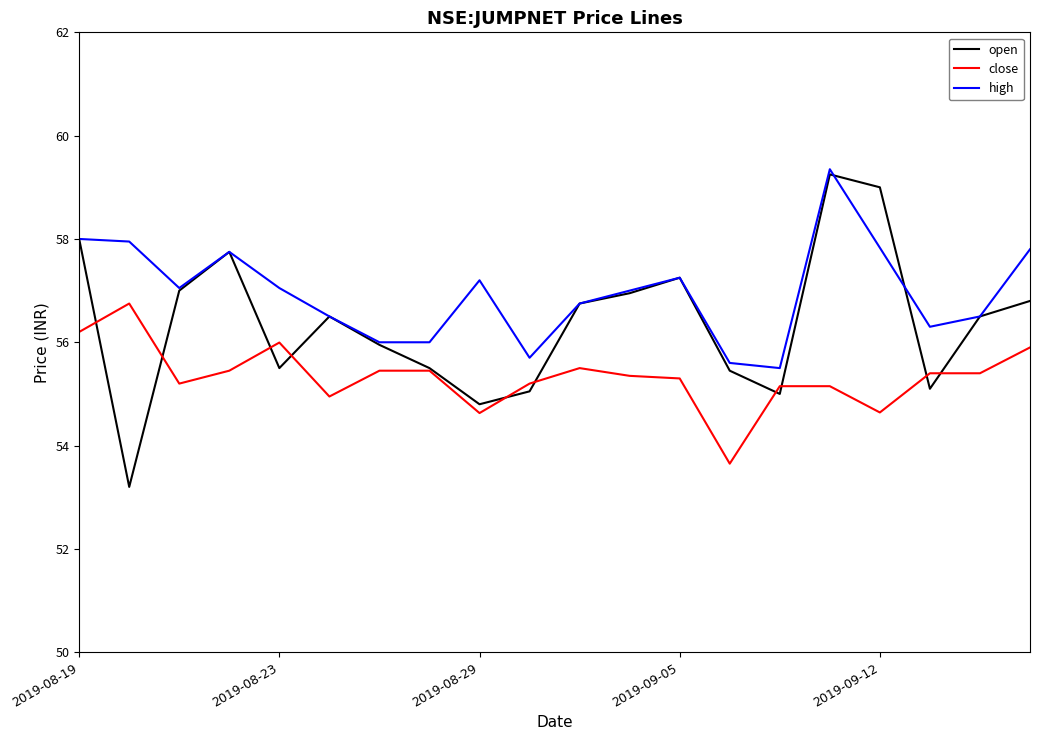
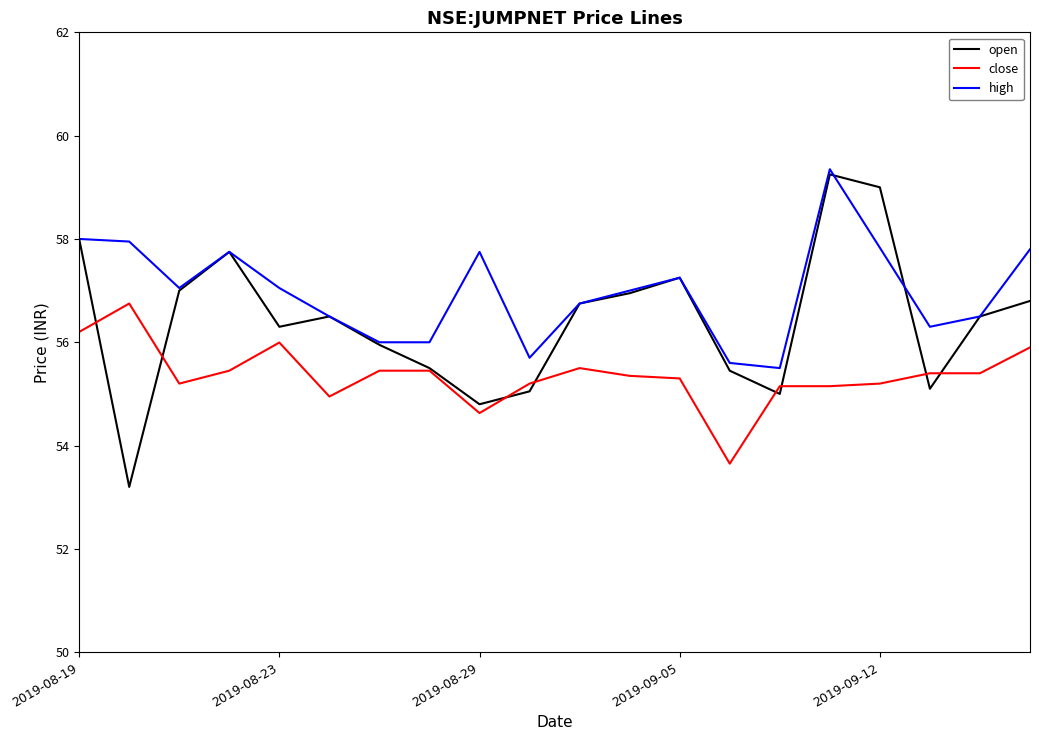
open, 2019-08-23: 55.5 -> 56.3
high, 2019-08-29: 57.2 -> 57.8
close, 2019-09-12: 54.6 -> 55.2
